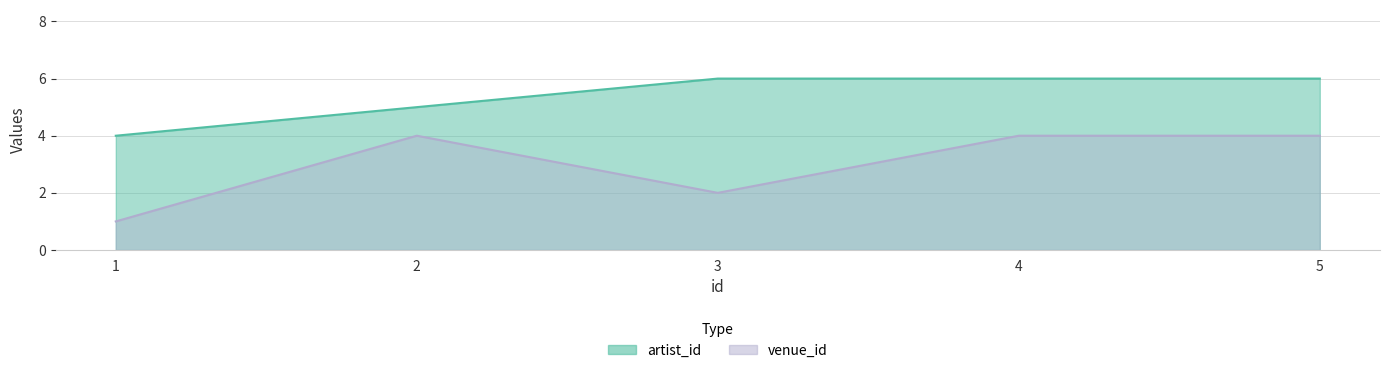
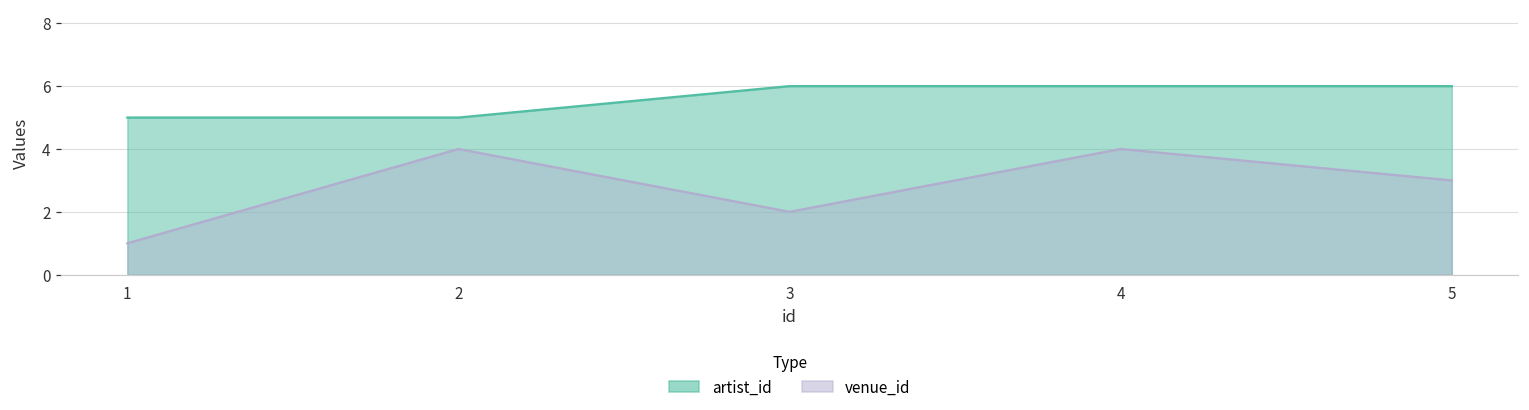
artist_id, 1: 4 -> 5
venue_id, 5: 4 -> 3
